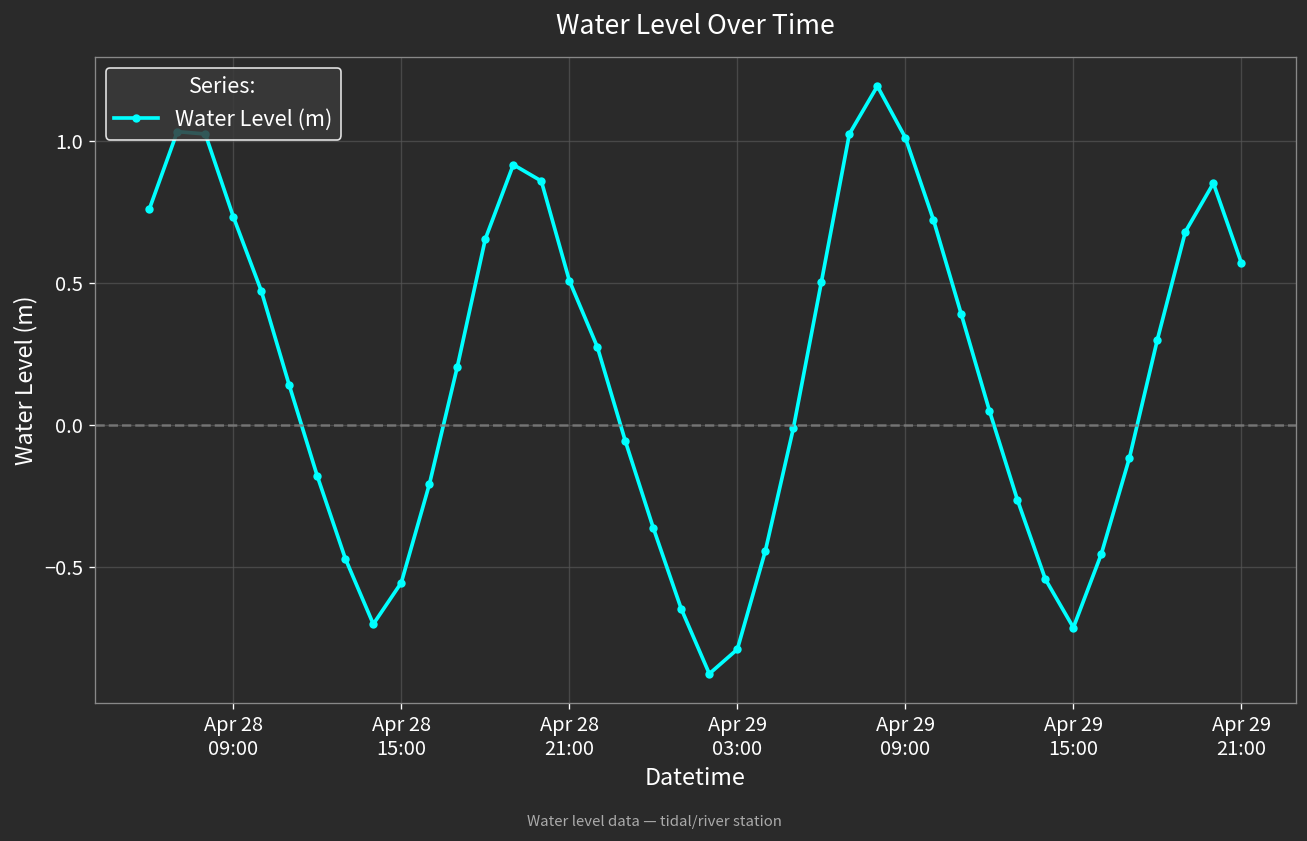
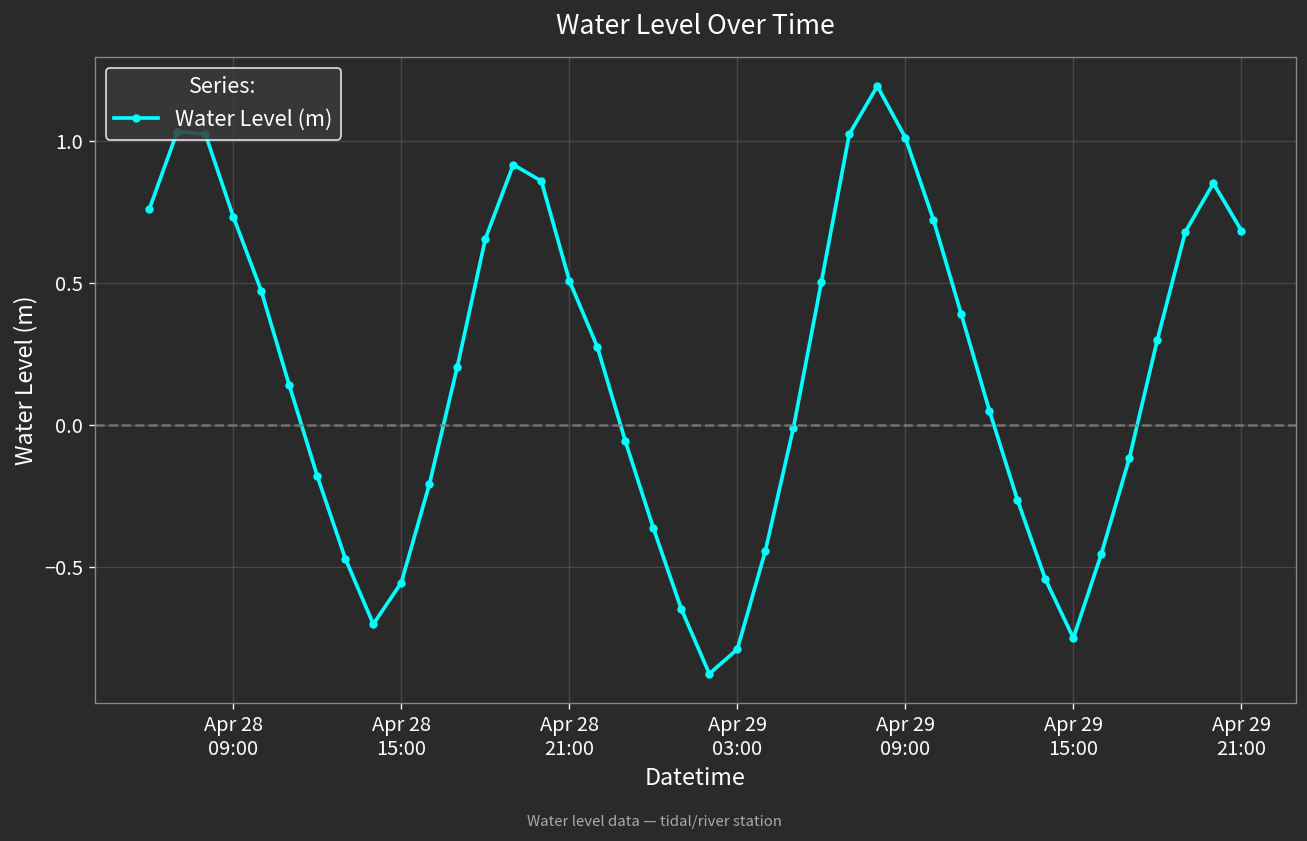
Apr 29 15:00: -0.71 -> -0.75
Apr 29 21:00: 0.57 -> 0.68
